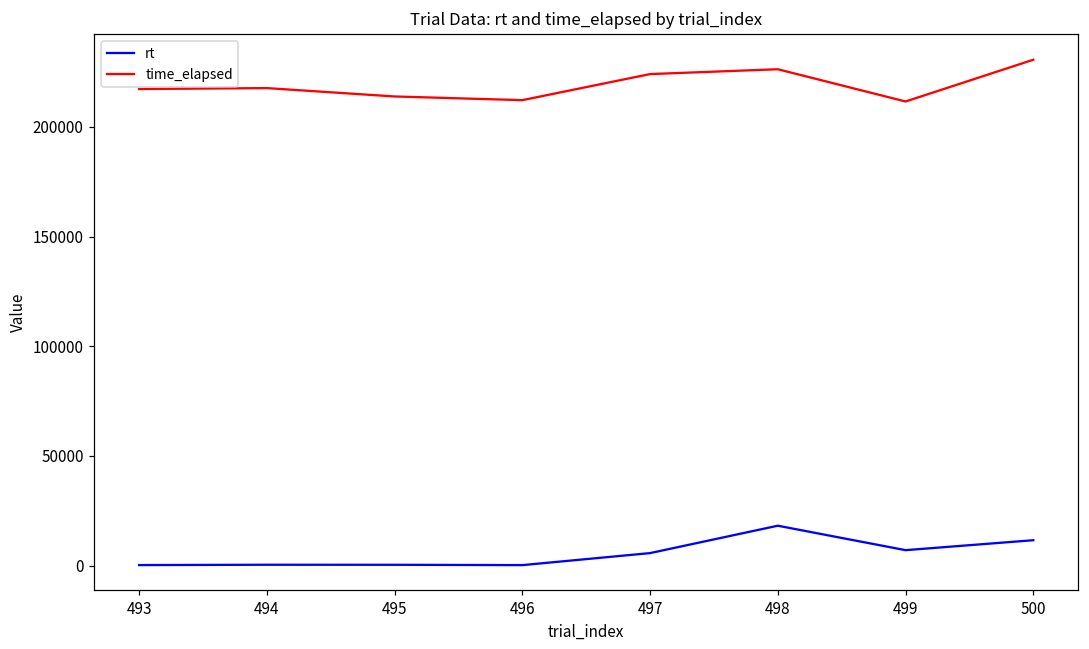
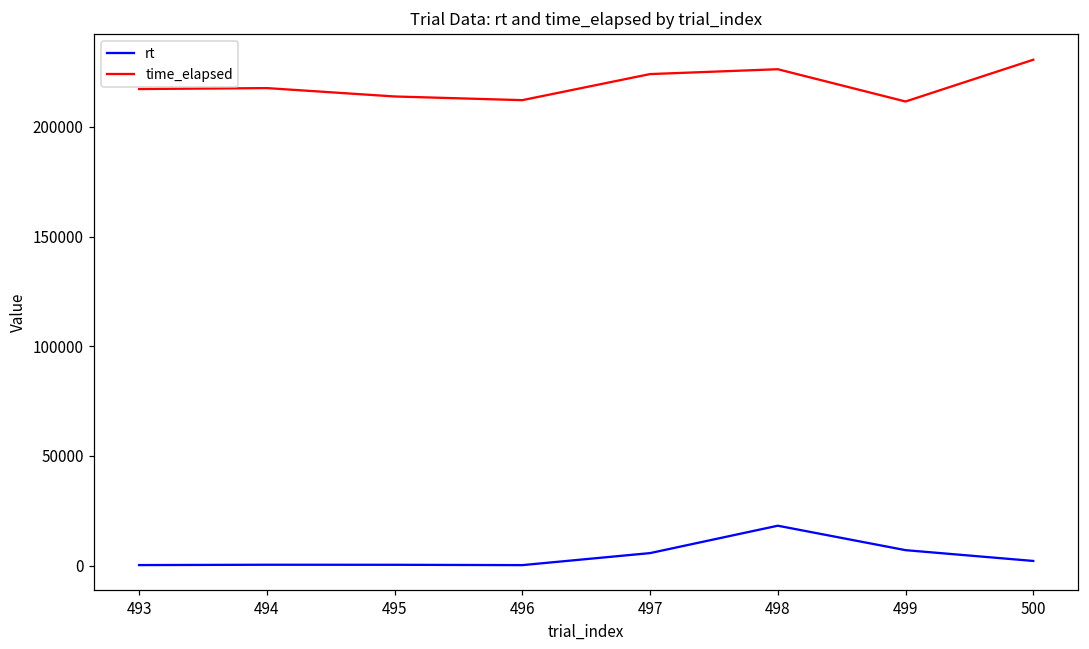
rt, 500: 12000 -> 2000
